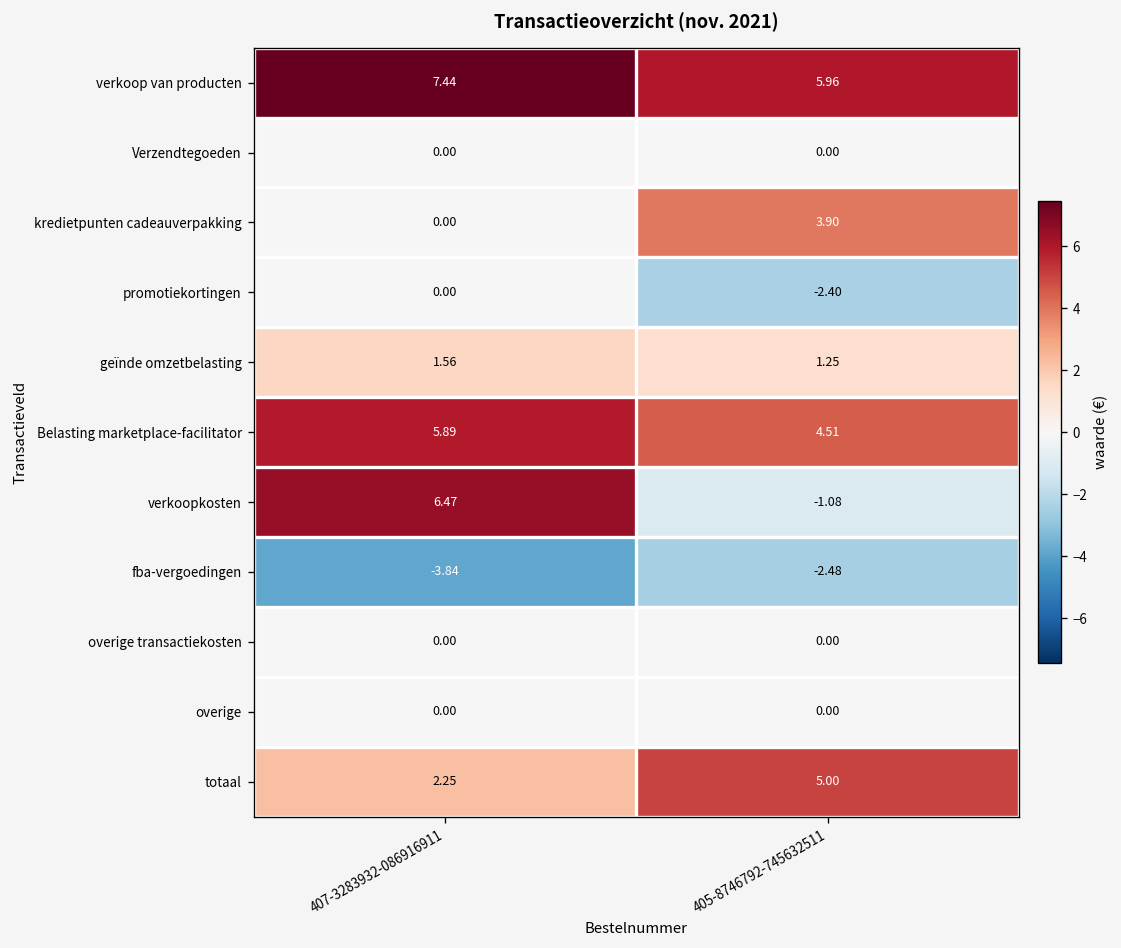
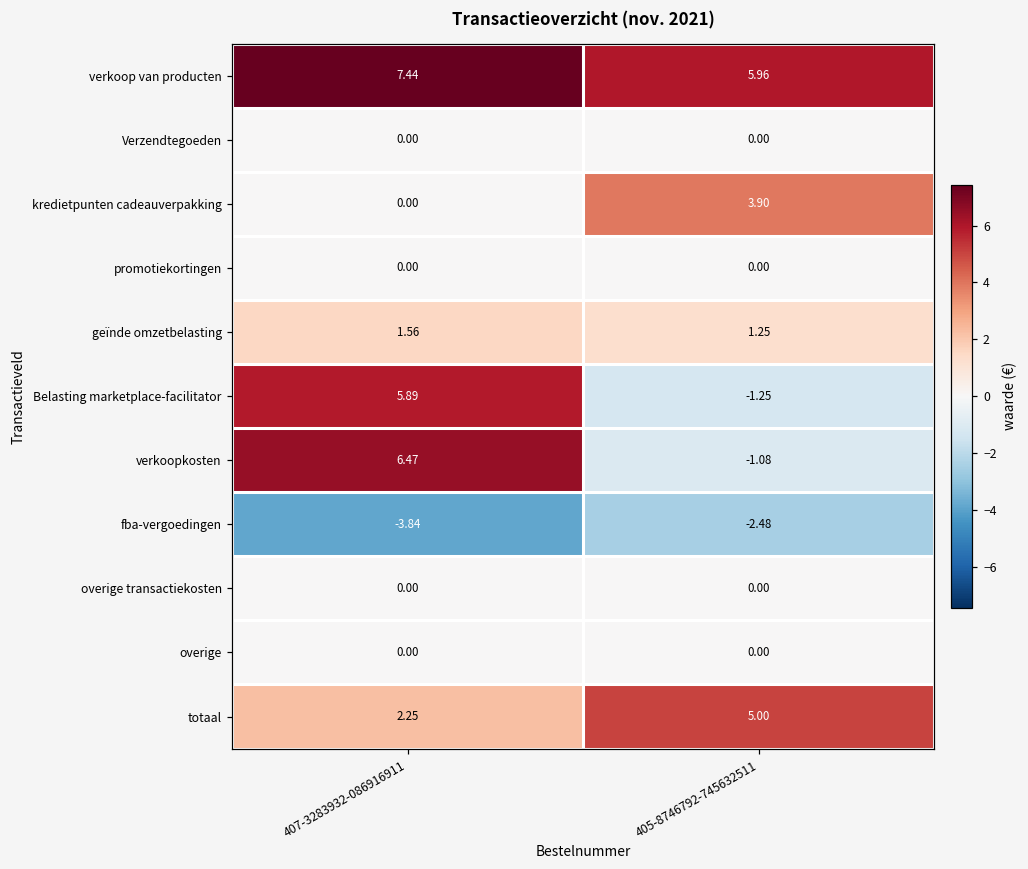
promotiekortingen, 405-8746792-745632511: -2.40 -> 0.00
Belasting marketplace-facilitator, 405-8746792-745632511: 4.51 -> -1.25
